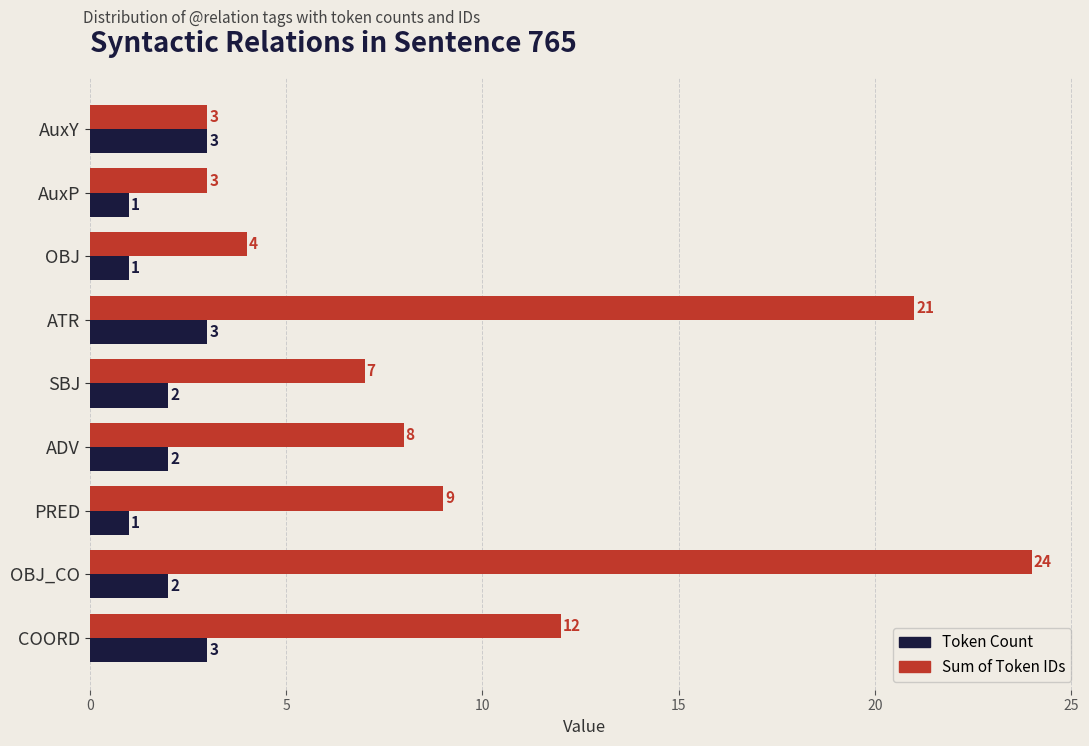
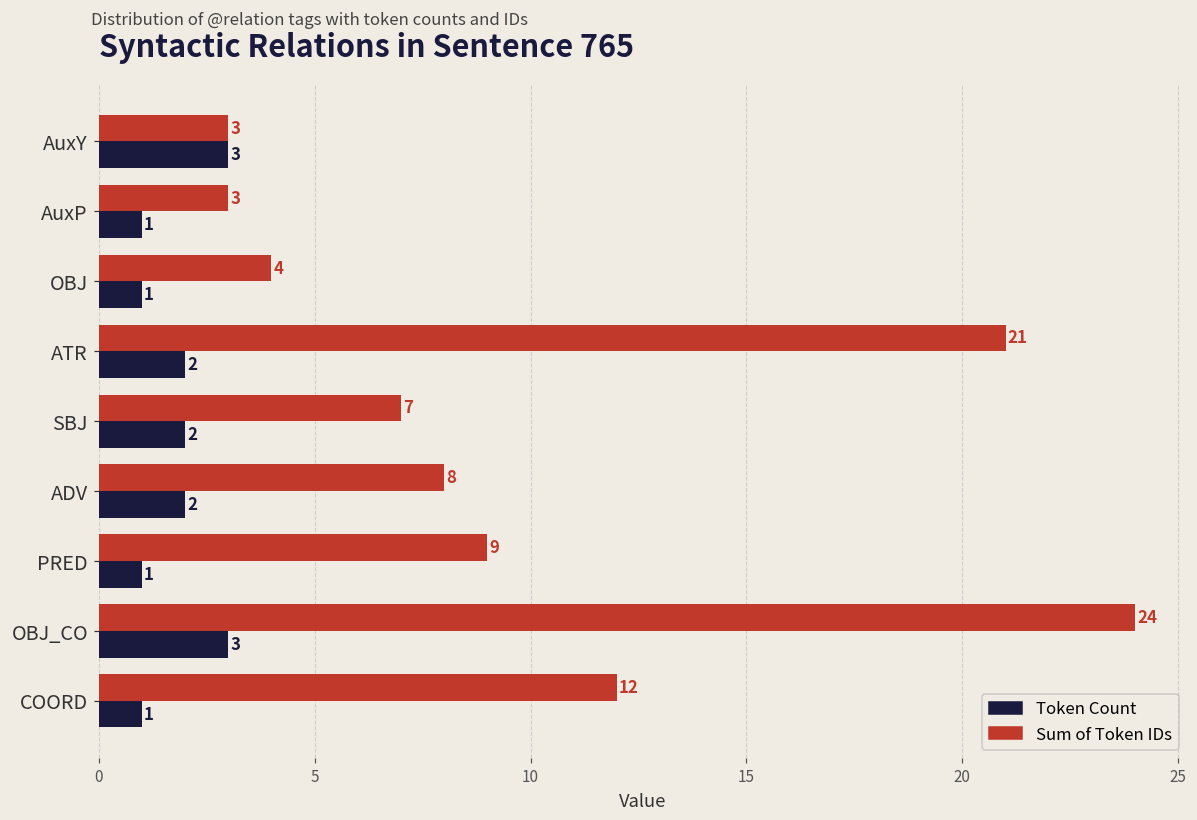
Token Count, ATR: 3 -> 2
Token Count, OBJ_CO: 2 -> 3
Token Count, COORD: 3 -> 1
